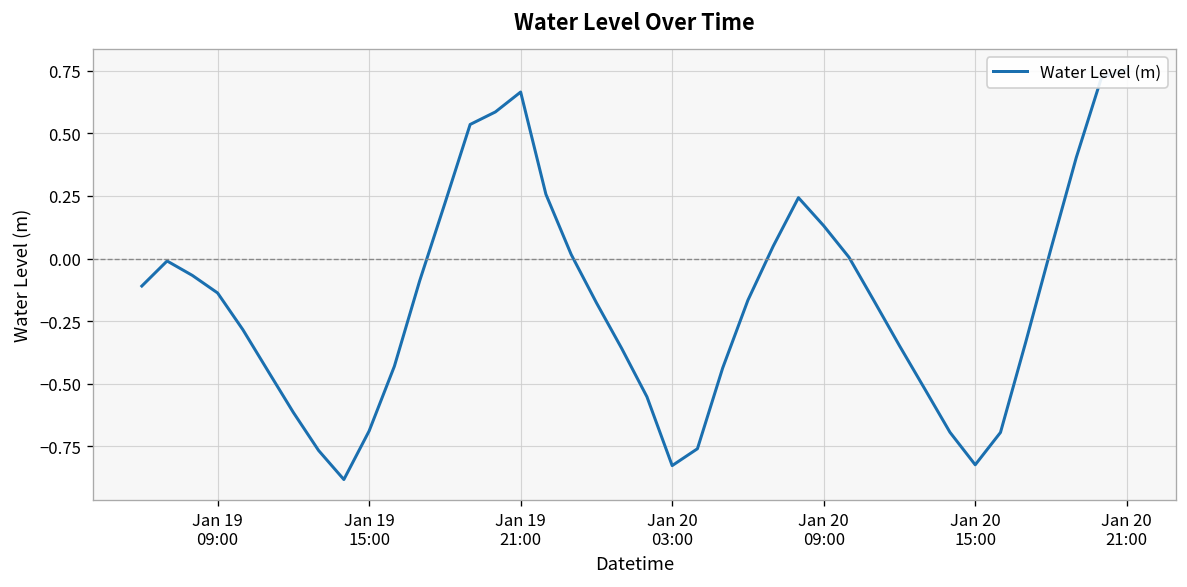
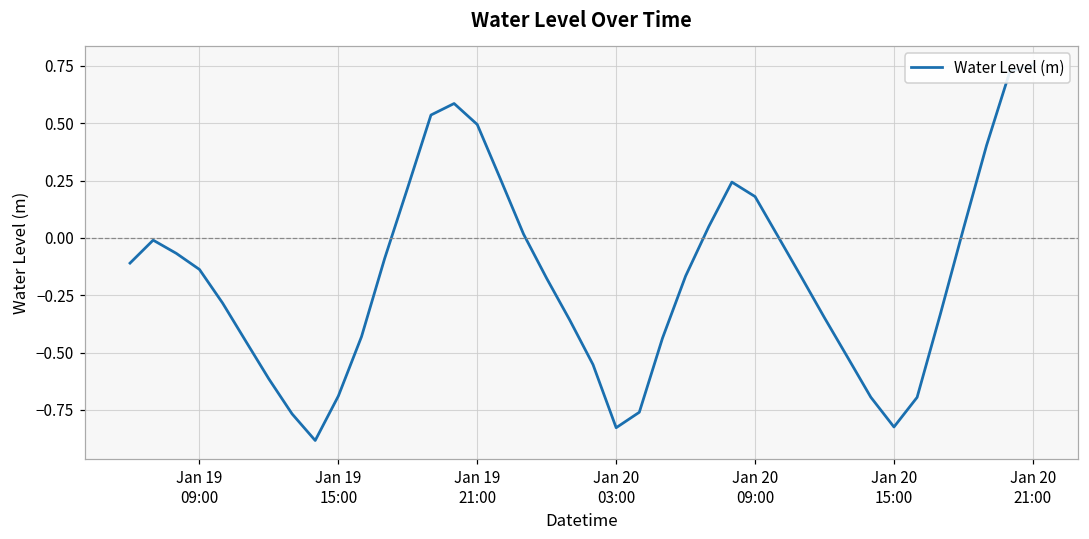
Jan 19 21:00: 0.67 -> 0.49
Jan 20 09:00: 0.13 -> 0.18
